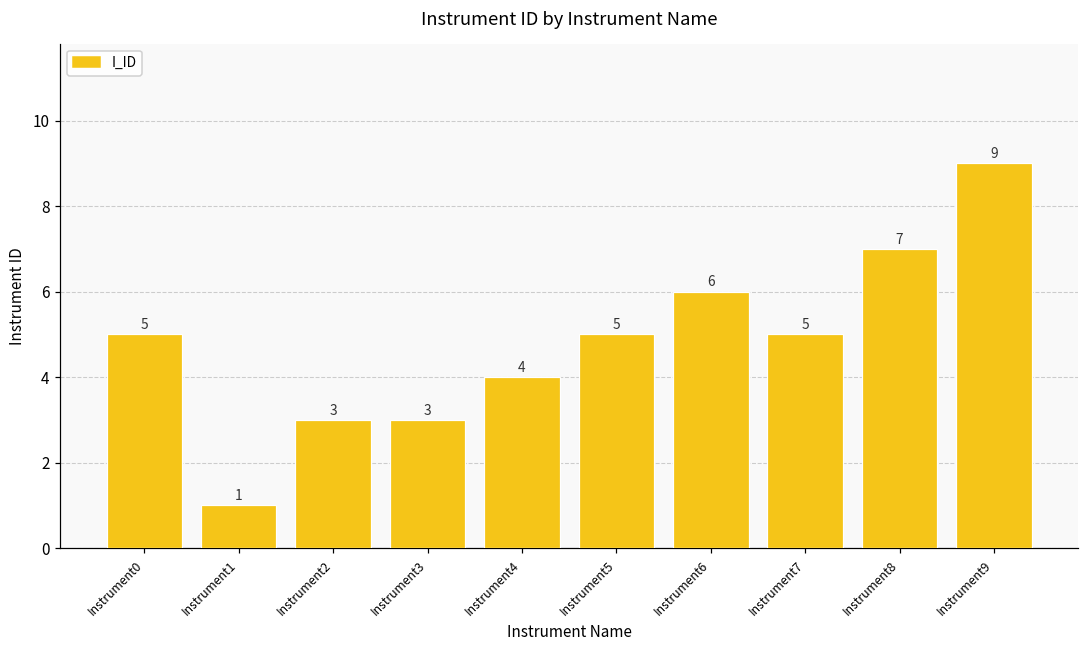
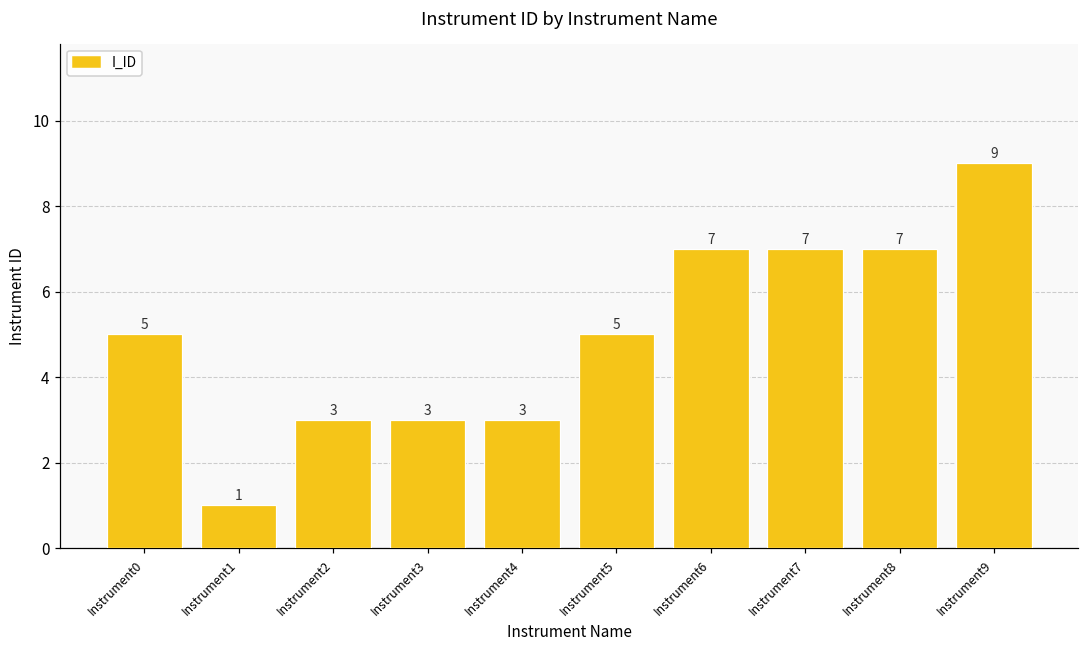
Instrument4: 4 -> 3
Instrument6: 6 -> 7
Instrument7: 5 -> 7
